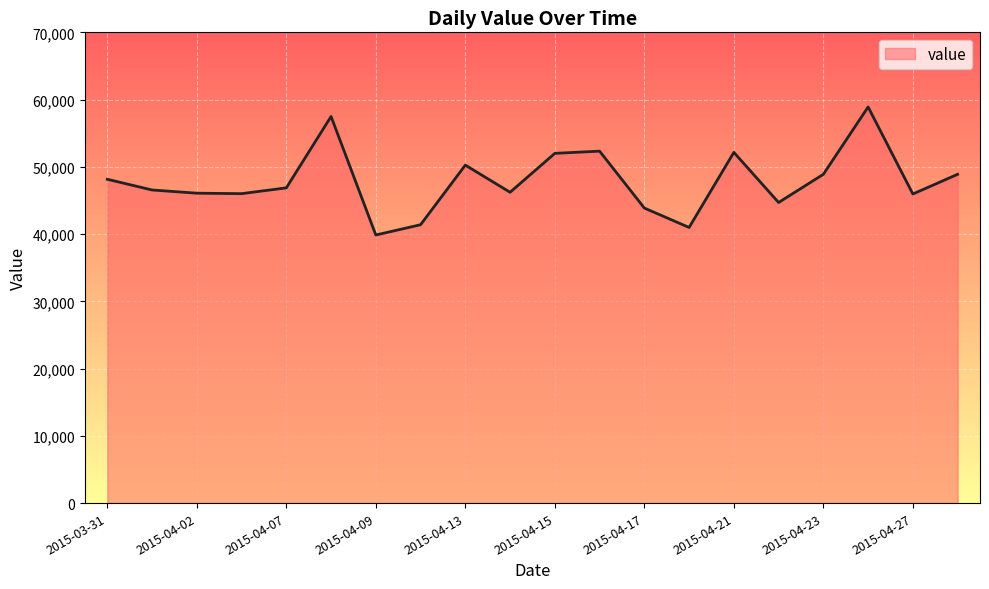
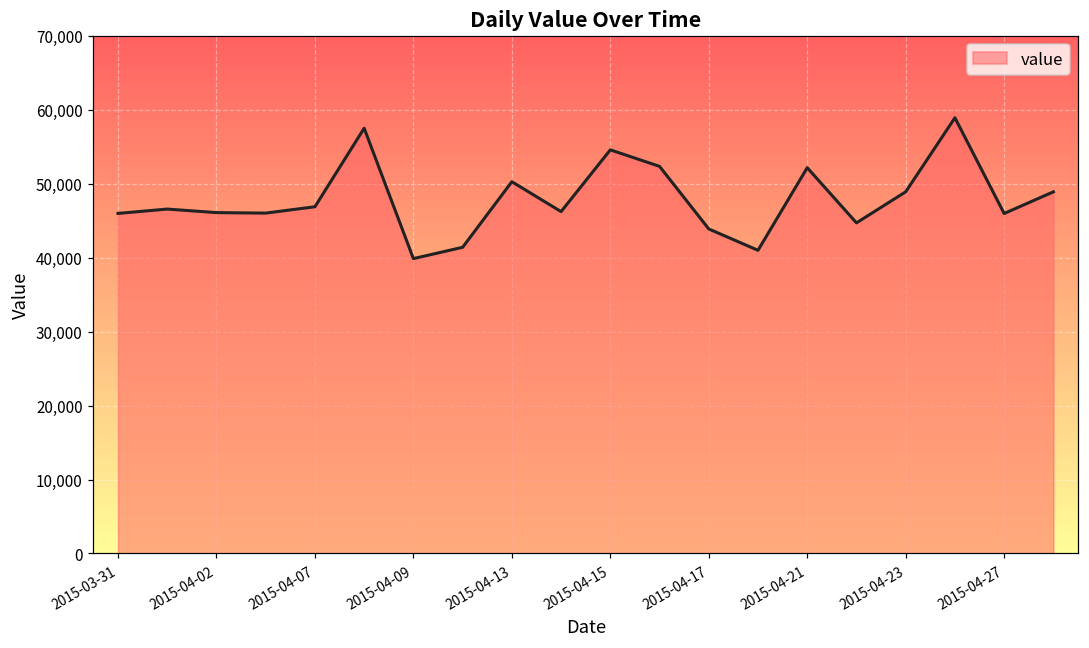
2015-03-31: 48,000 -> 46,000
2015-04-15: 52,000 -> 55,000
